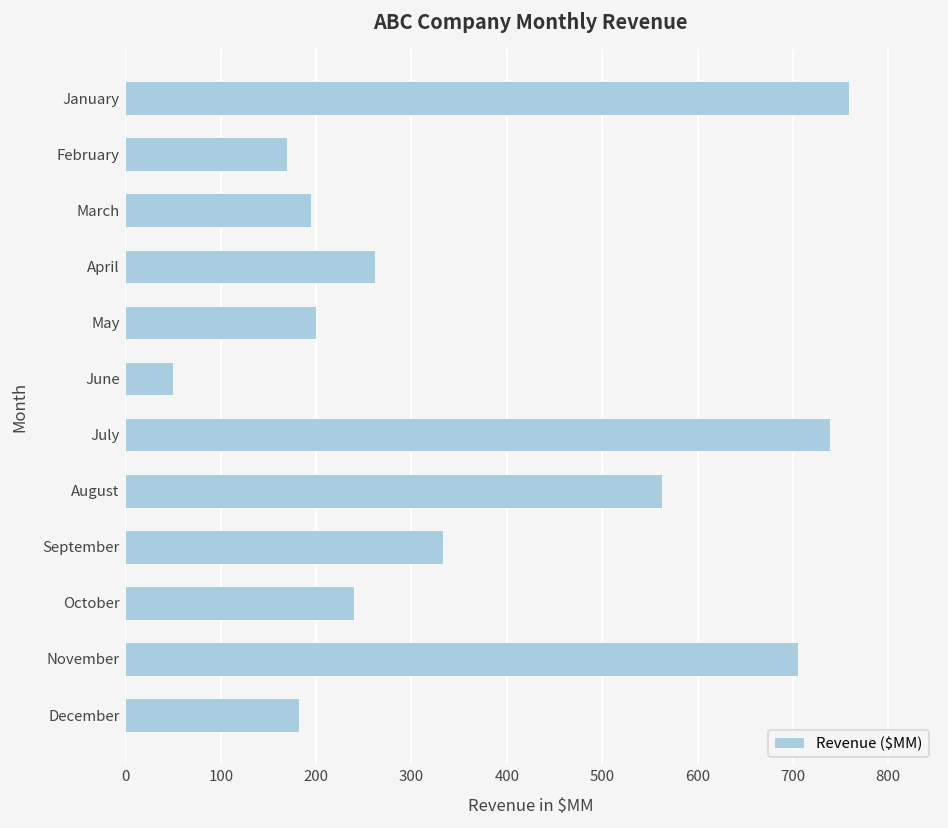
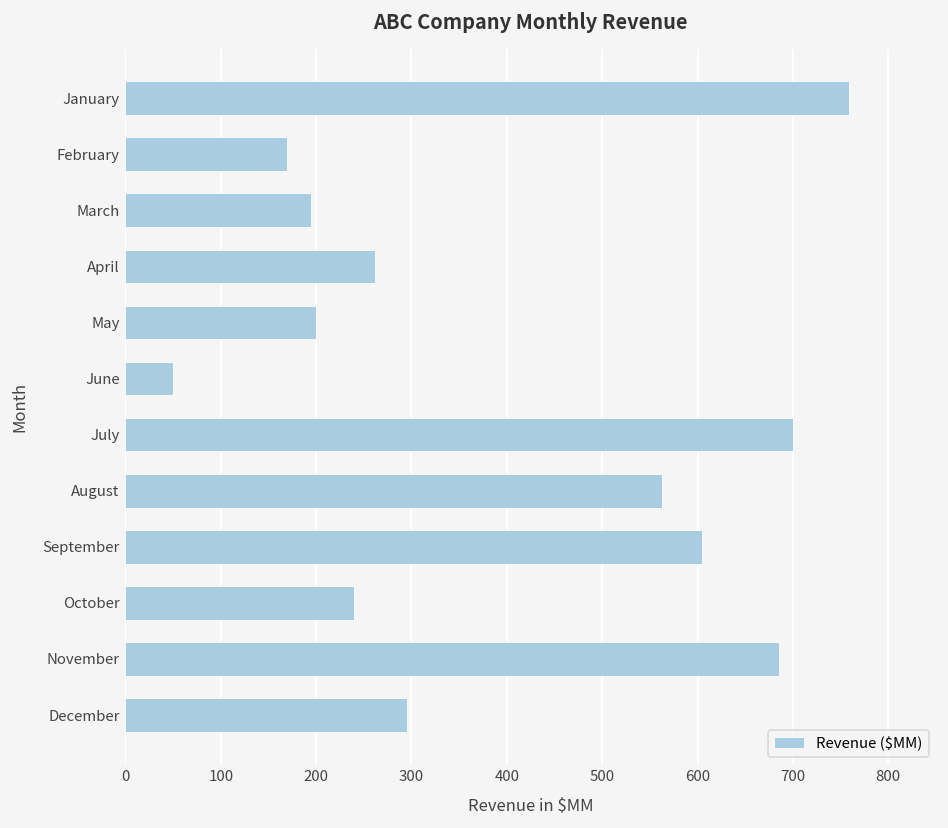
July: 740 -> 700
September: 330 -> 610
November: 710 -> 690
December: 180 -> 300
